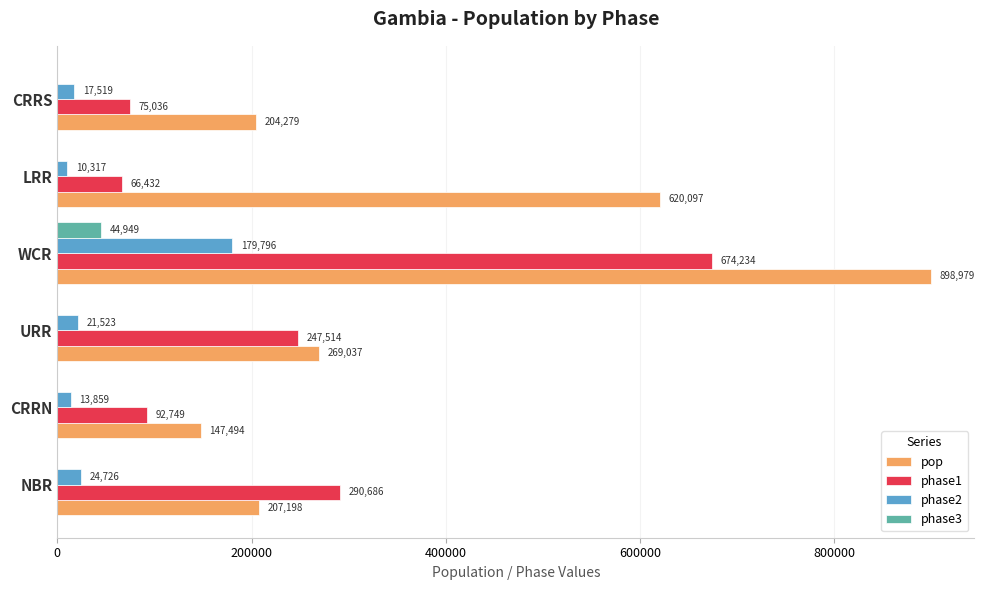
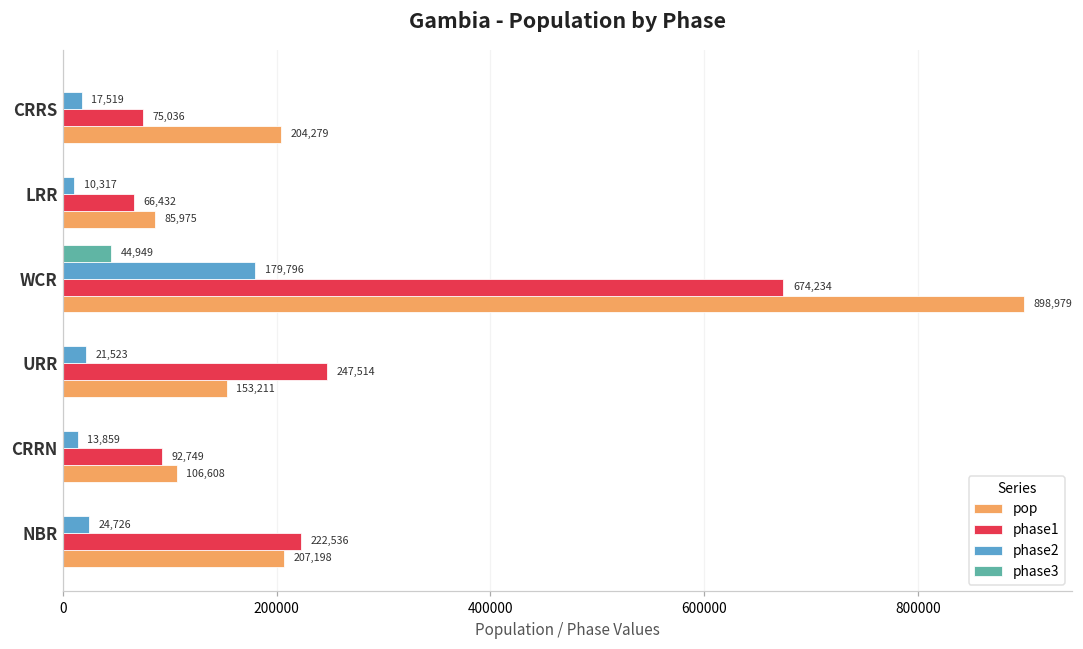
pop, LRR: 620,097 -> 85,975
pop, URR: 269,037 -> 153,211
pop, CRRN: 147,494 -> 106,608
phase1, NBR: 290,686 -> 222,536
